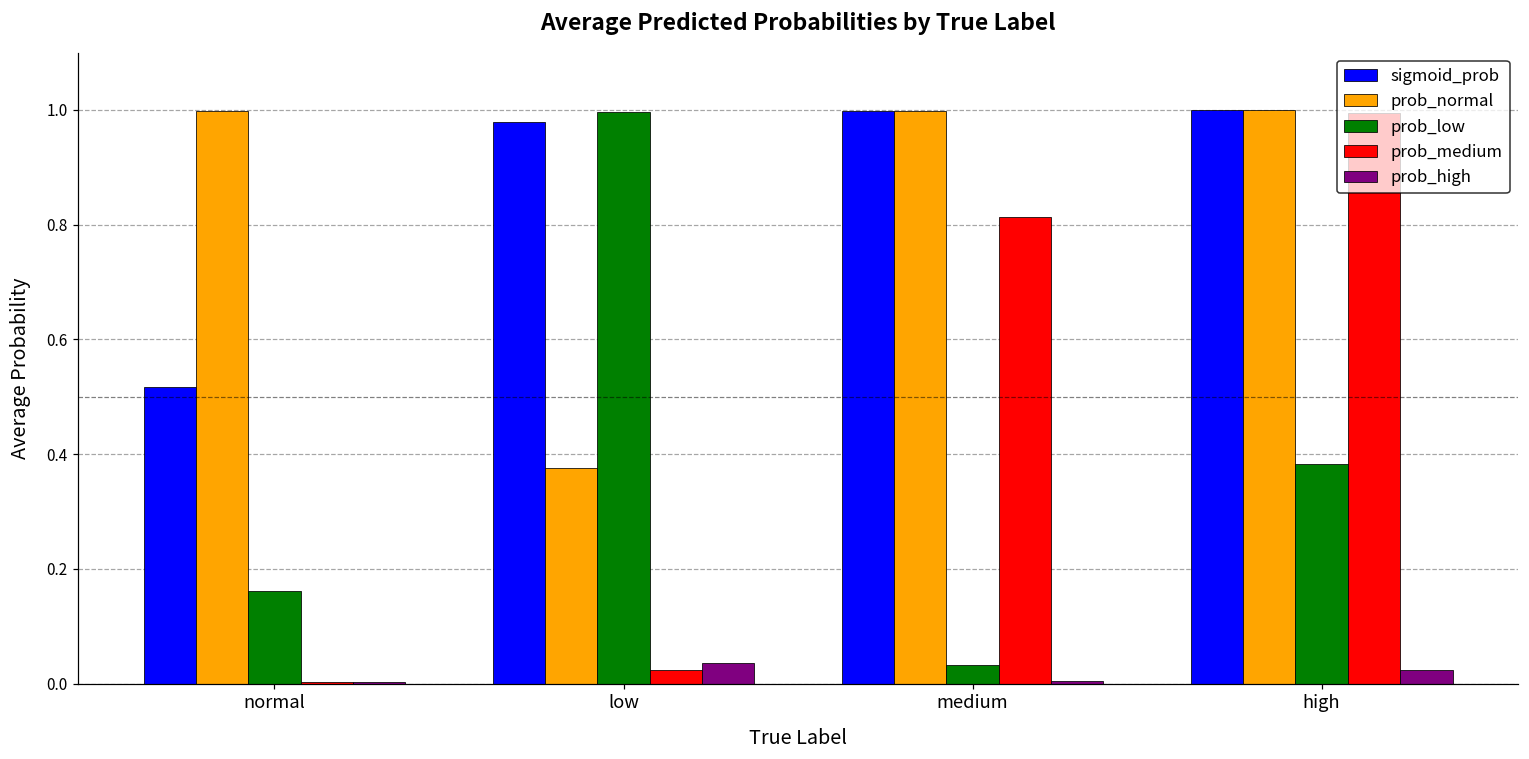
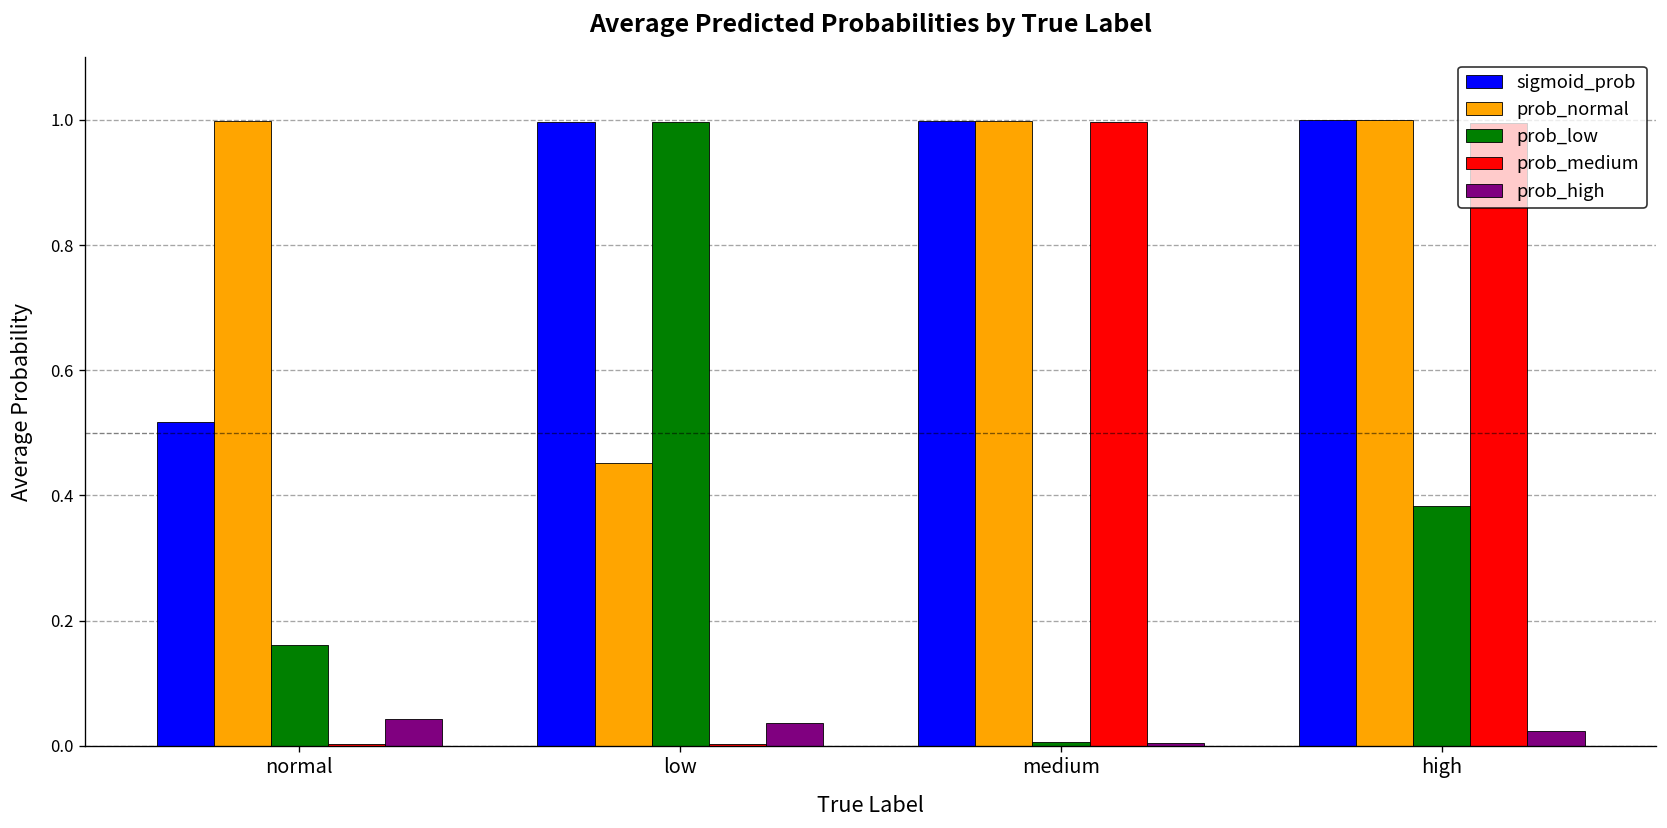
prob_high, normal: 0.00 -> 0.04
sigmoid_prob, low: 0.98 -> 1.00
prob_normal, low: 0.38 -> 0.45
prob_medium, low: 0.02 -> 0.00
prob_low, medium: 0.03 -> 0.01
prob_medium, medium: 0.81 -> 1.00
